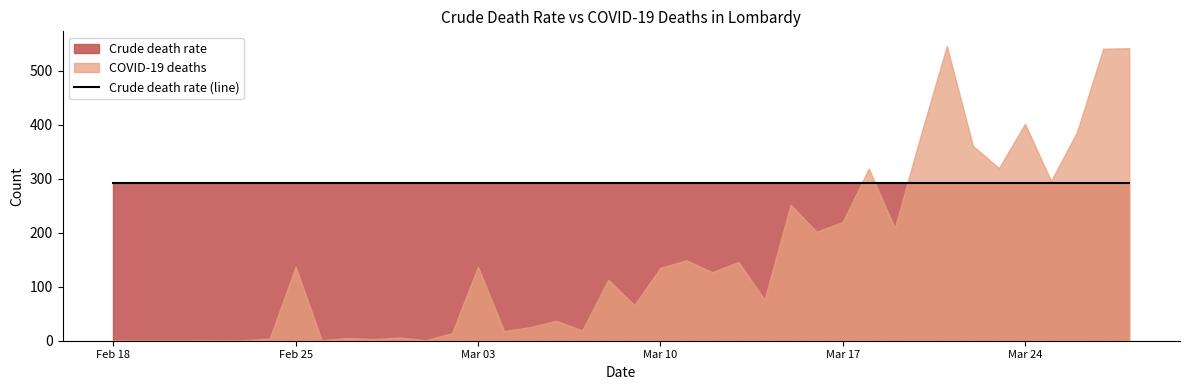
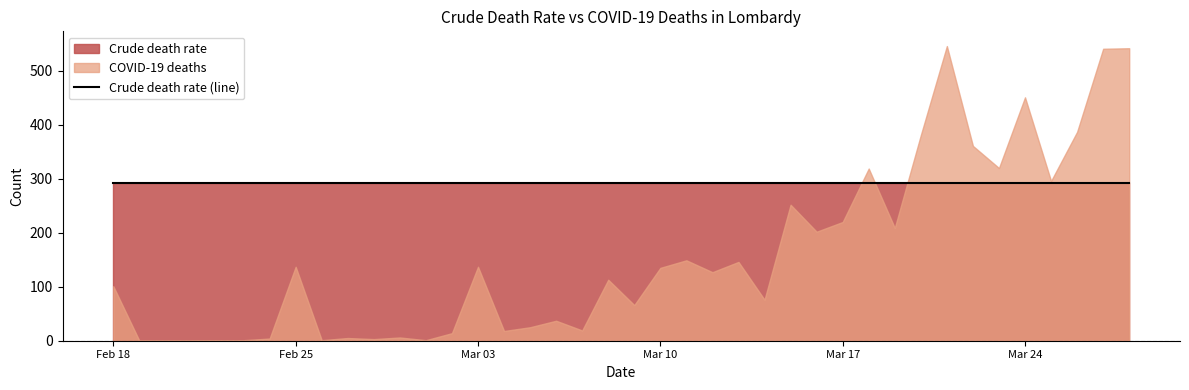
COVID-19 deaths, Feb 18: 0 -> 100
COVID-19 deaths, Mar 24: 400 -> 450
